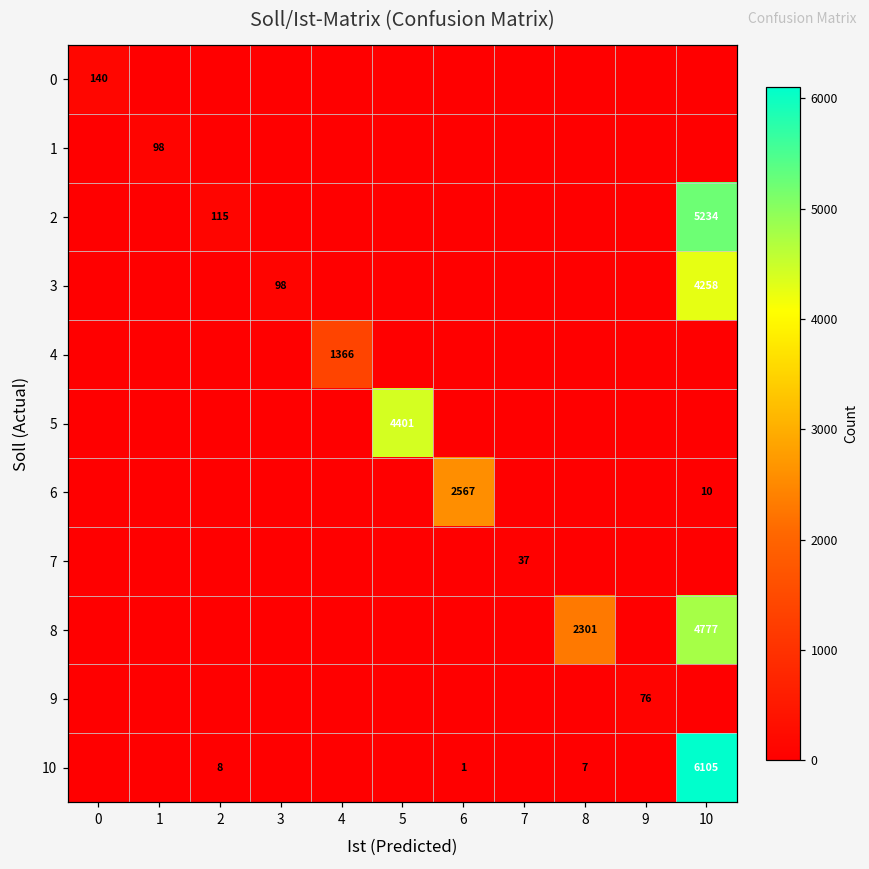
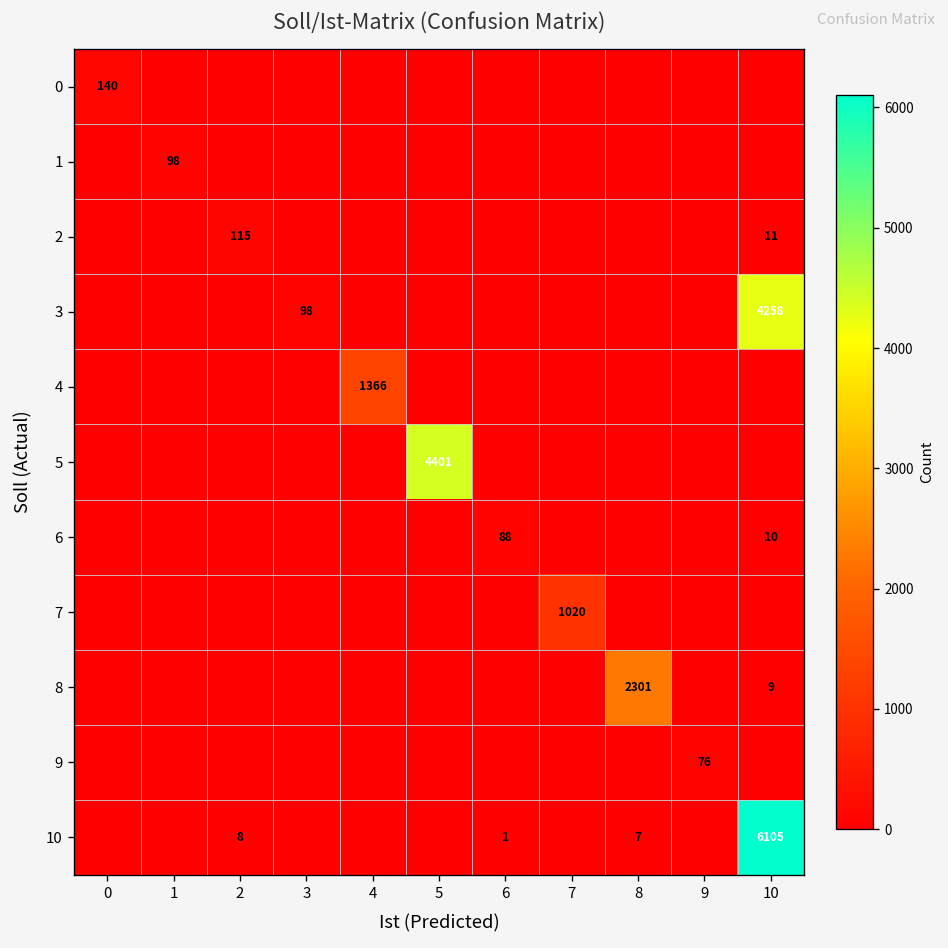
2, 10: 5234 -> 11
6, 6: 2567 -> 88
7, 7: 37 -> 1020
8, 10: 4777 -> 9
